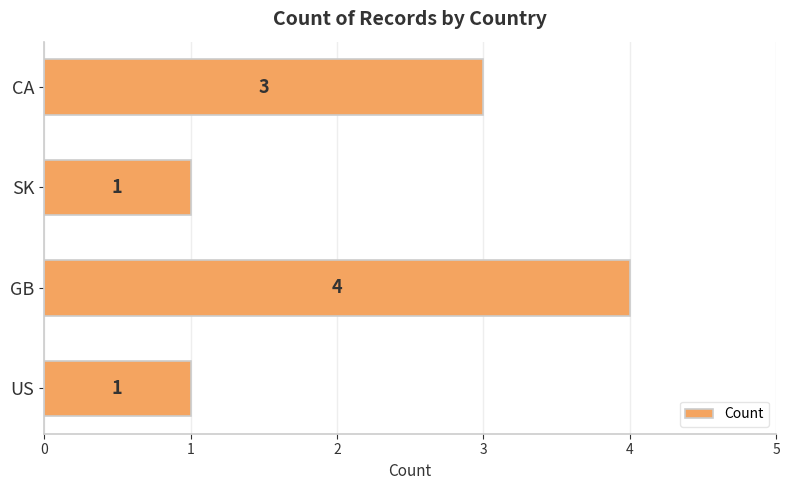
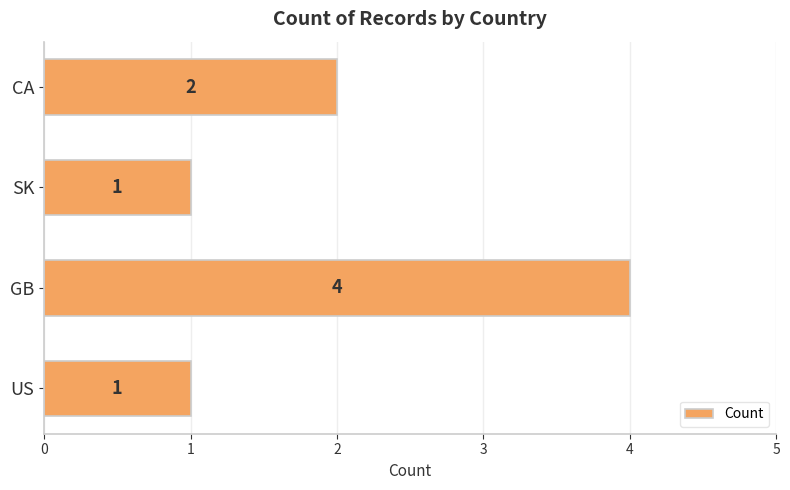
CA: 3 -> 2
